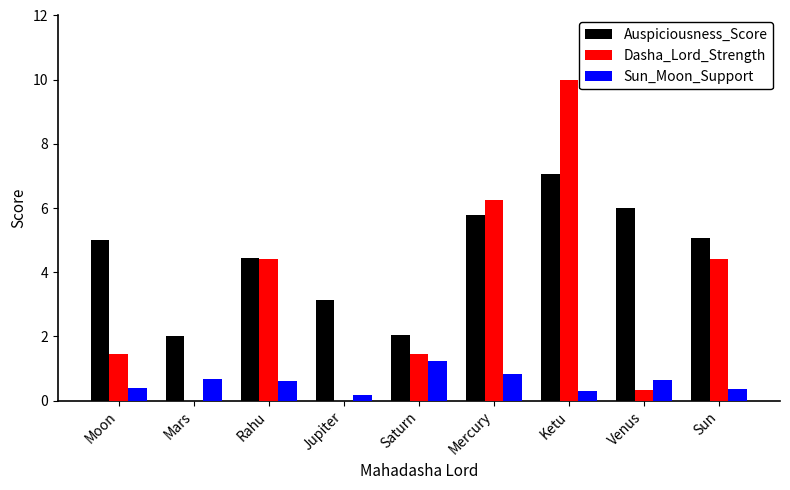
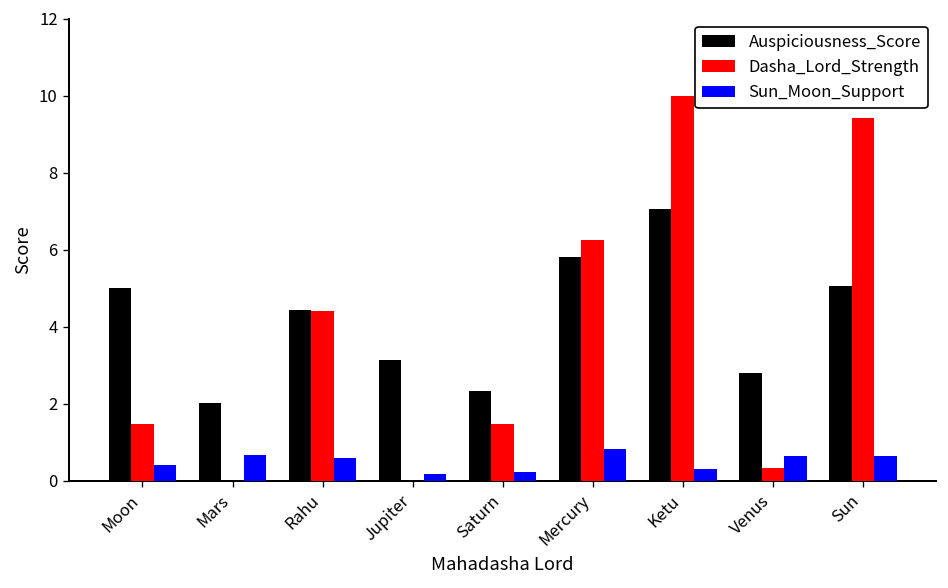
Auspiciousness_Score, Saturn: 2.1 -> 2.3
Sun_Moon_Support, Saturn: 1.2 -> 0.2
Auspiciousness_Score, Venus: 6.0 -> 2.8
Dasha_Lord_Strength, Sun: 4.4 -> 9.4
Sun_Moon_Support, Sun: 0.4 -> 0.7
